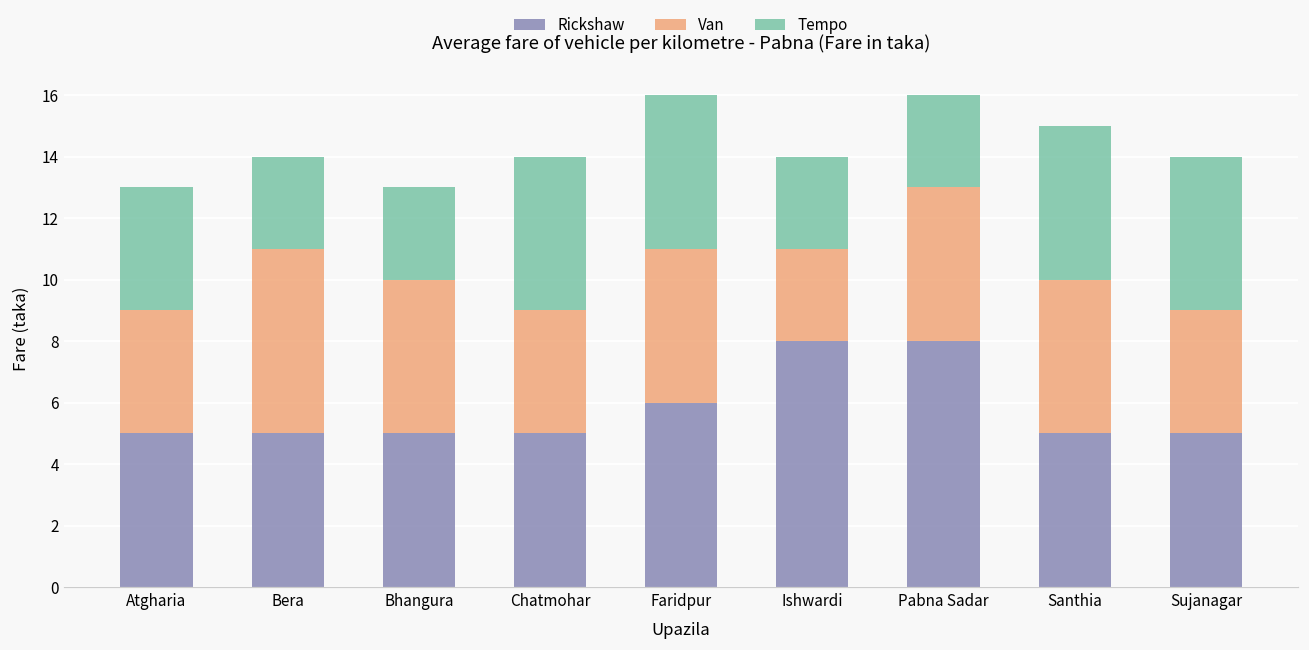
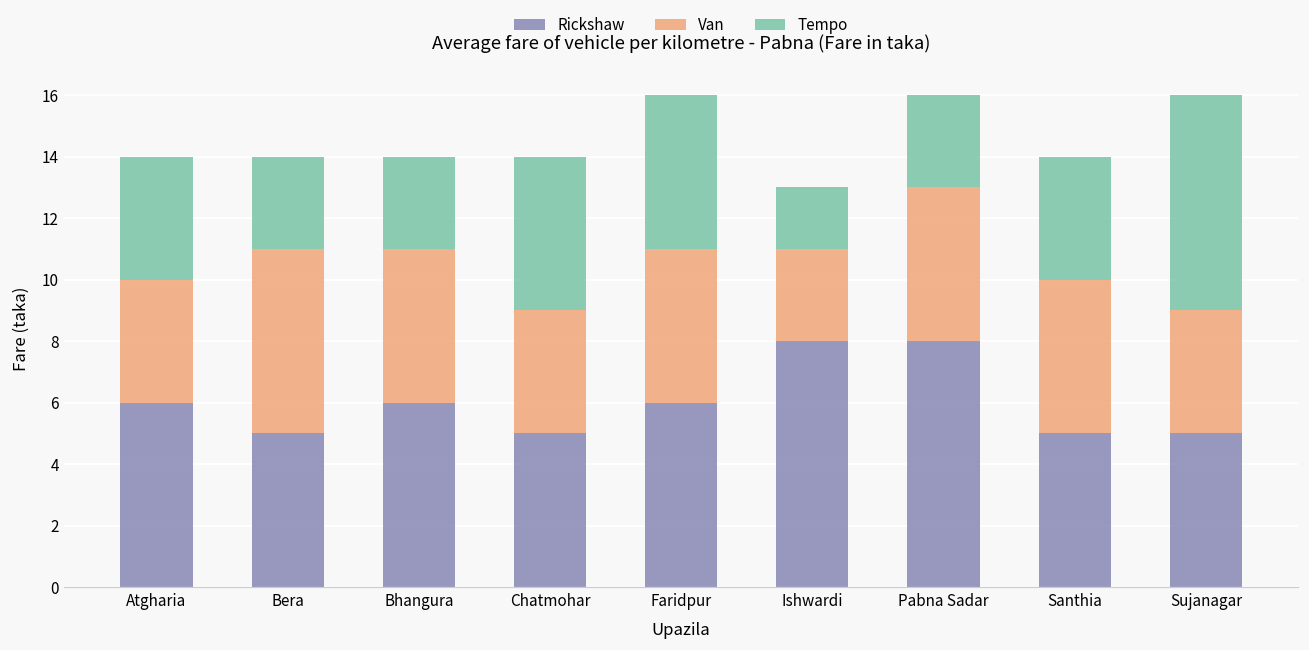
Rickshaw, Atgharia: 5 -> 6
Rickshaw, Bhangura: 5 -> 6
Tempo, Ishwardi: 3 -> 2
Tempo, Santhia: 5 -> 4
Tempo, Sujanagar: 5 -> 7
